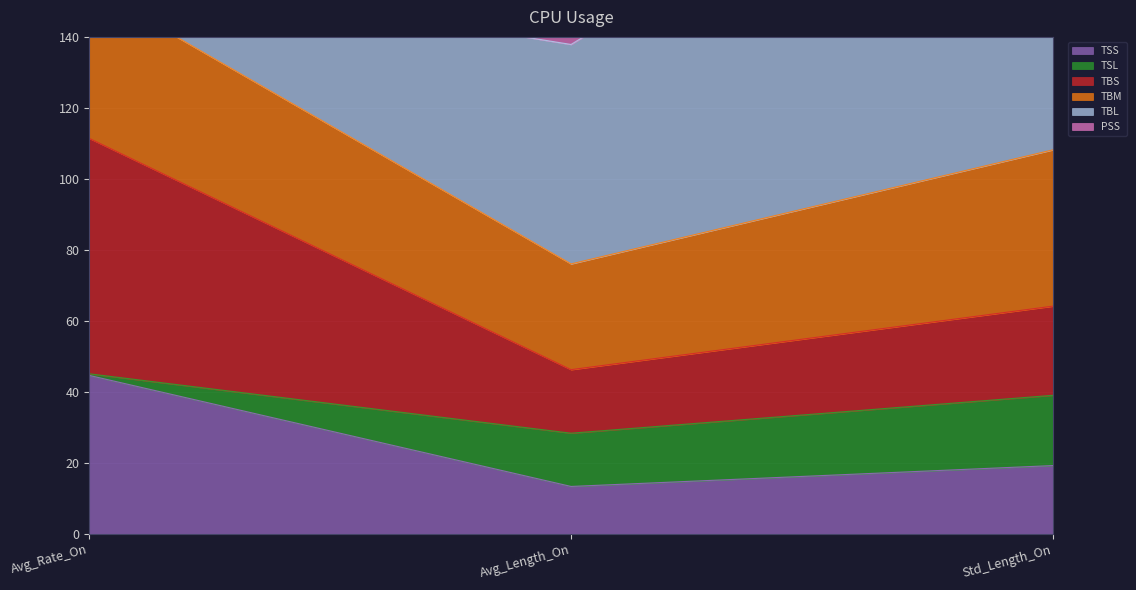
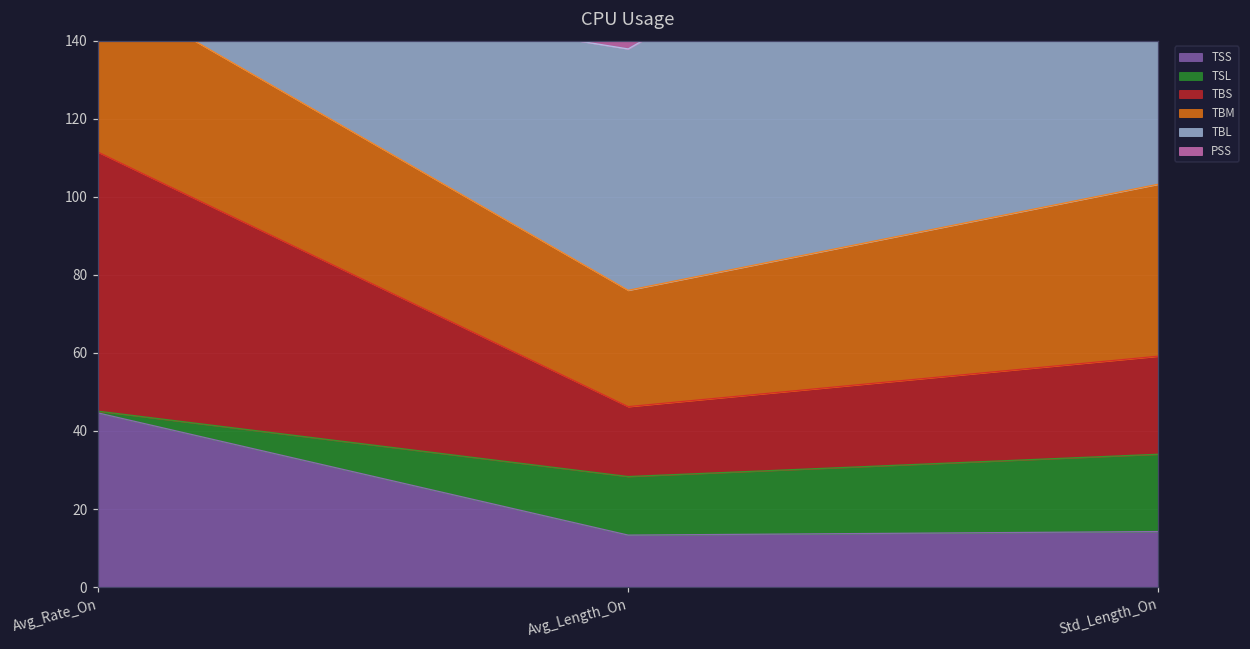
TSS, Std_Length_On: 19 -> 14
